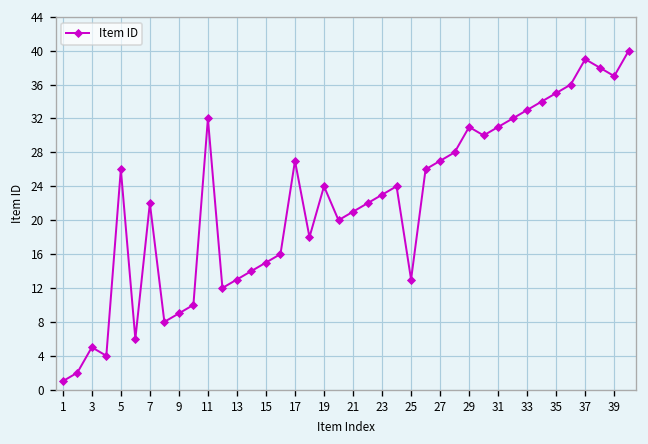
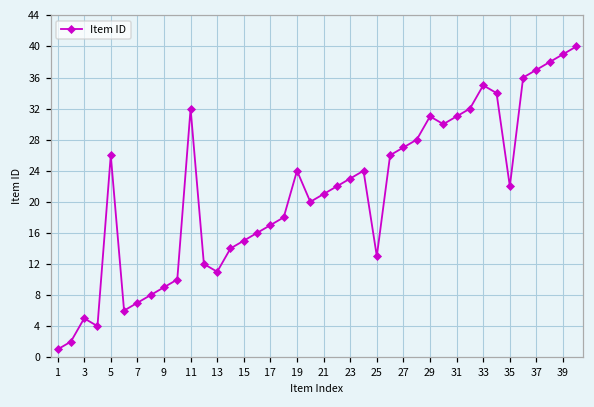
7: 22 -> 7
13: 13 -> 11
17: 27 -> 17
33: 33 -> 35
35: 35 -> 22
37: 39 -> 37
39: 37 -> 39
